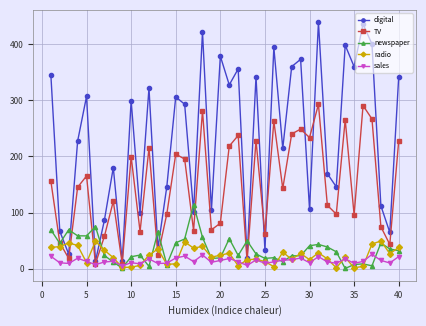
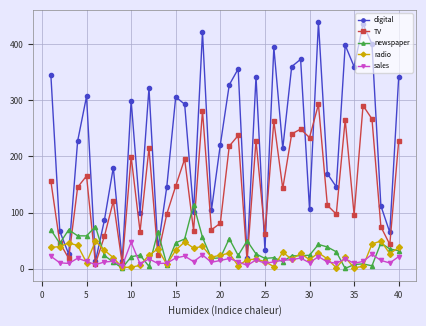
sales, 10: 10 -> 50
TV, 15: 200 -> 150
radio, 15: 10 -> 30
digital, 20: 380 -> 220
newspaper, 30: 40 -> 20
